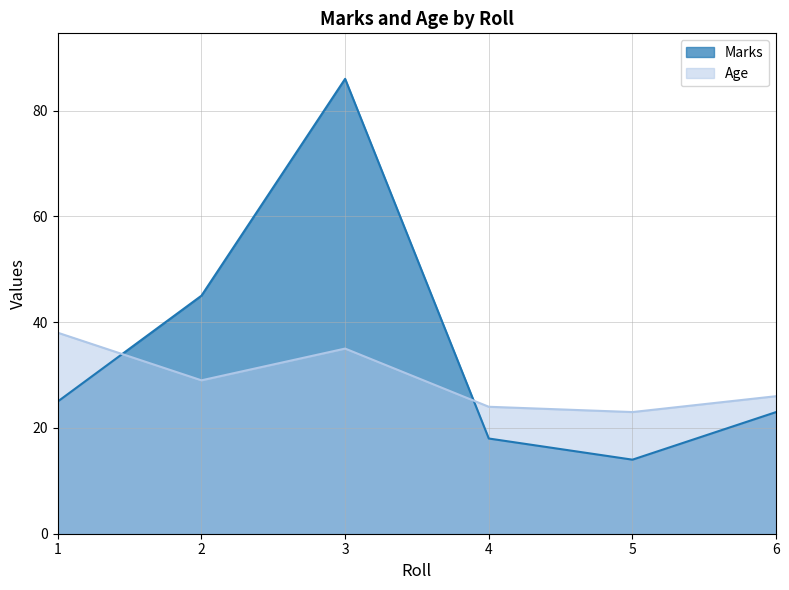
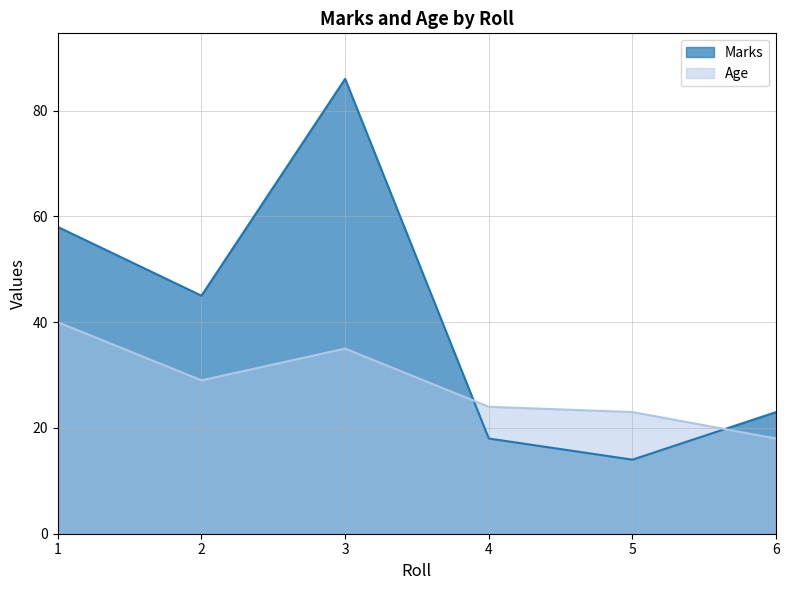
Marks, 1: 25 -> 58
Age, 1: 38 -> 40
Age, 6: 26 -> 18
